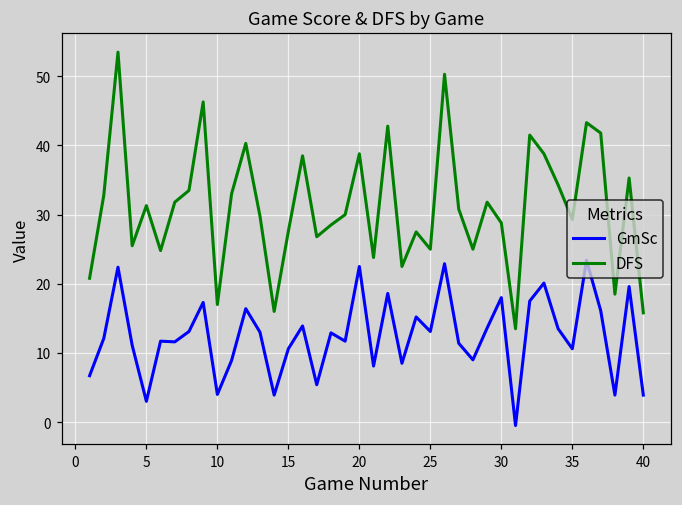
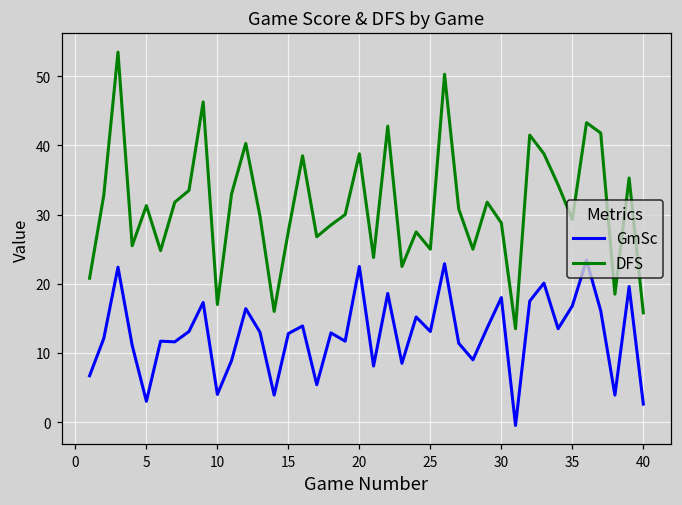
GmSc, 15: 11 -> 13
GmSc, 35: 11 -> 17
GmSc, 40: 4 -> 3
